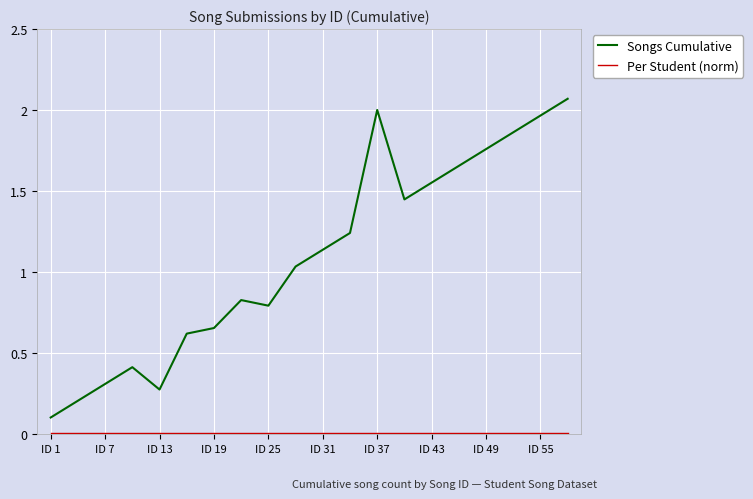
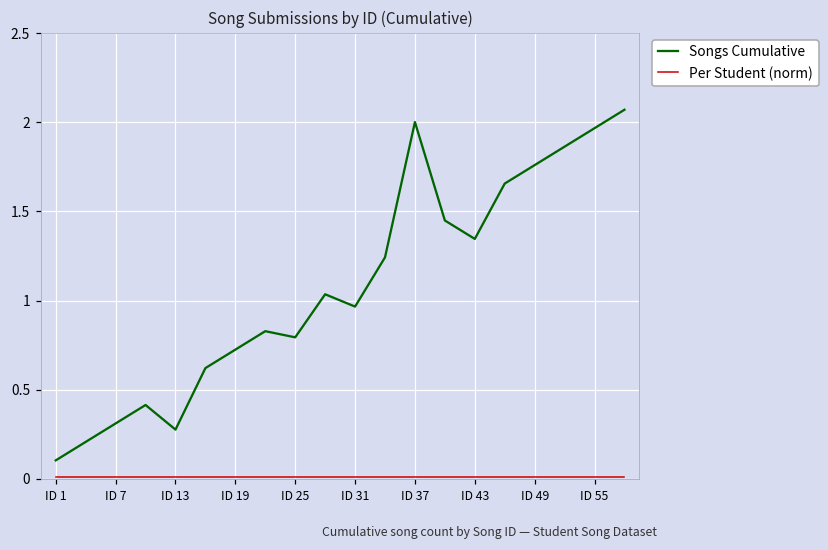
Songs Cumulative, ID 19: 0.66 -> 0.72
Songs Cumulative, ID 31: 1.14 -> 0.97
Songs Cumulative, ID 43: 1.55 -> 1.35
